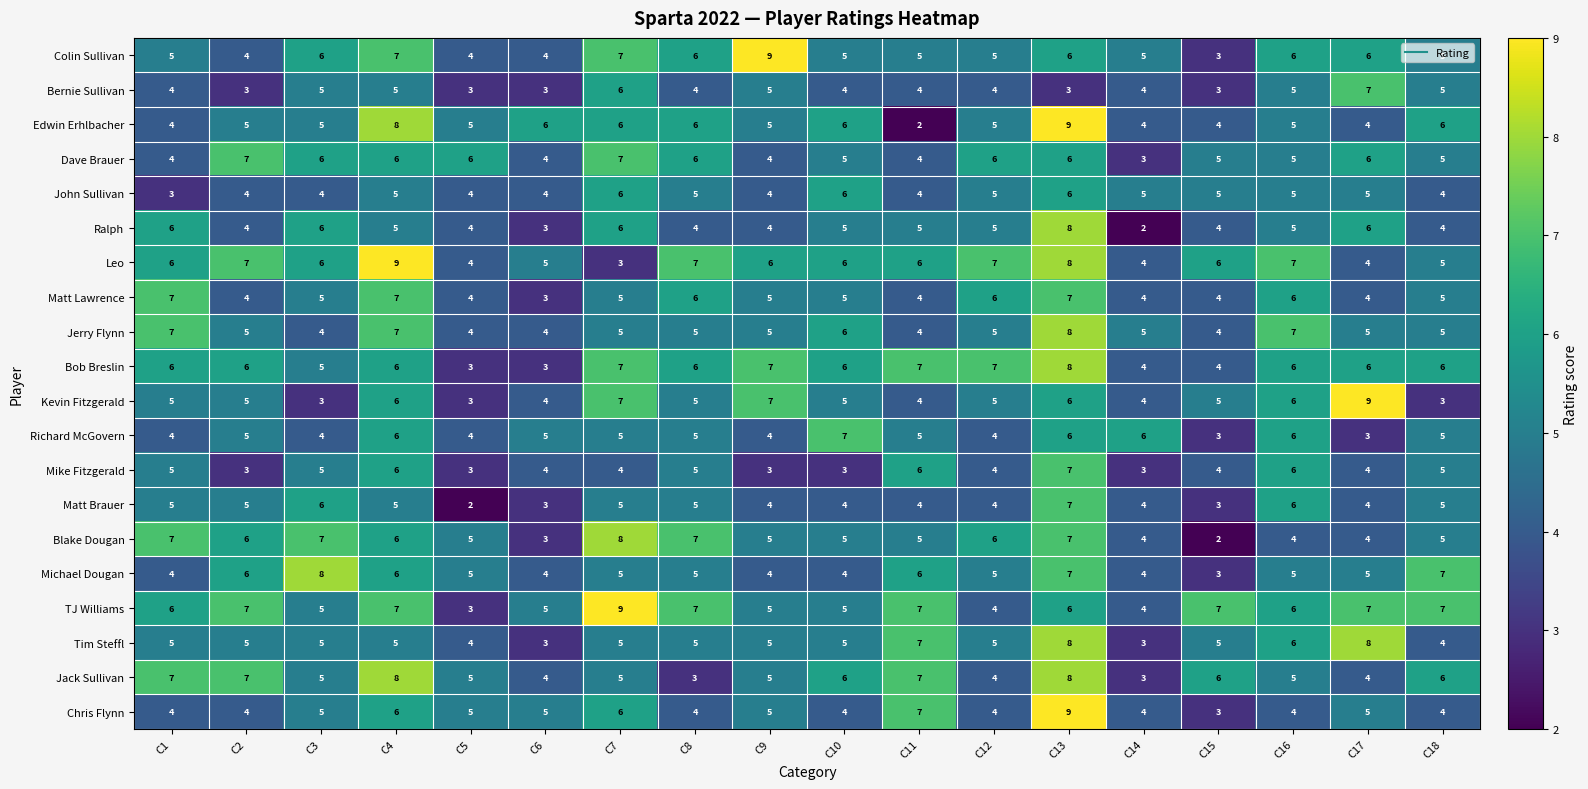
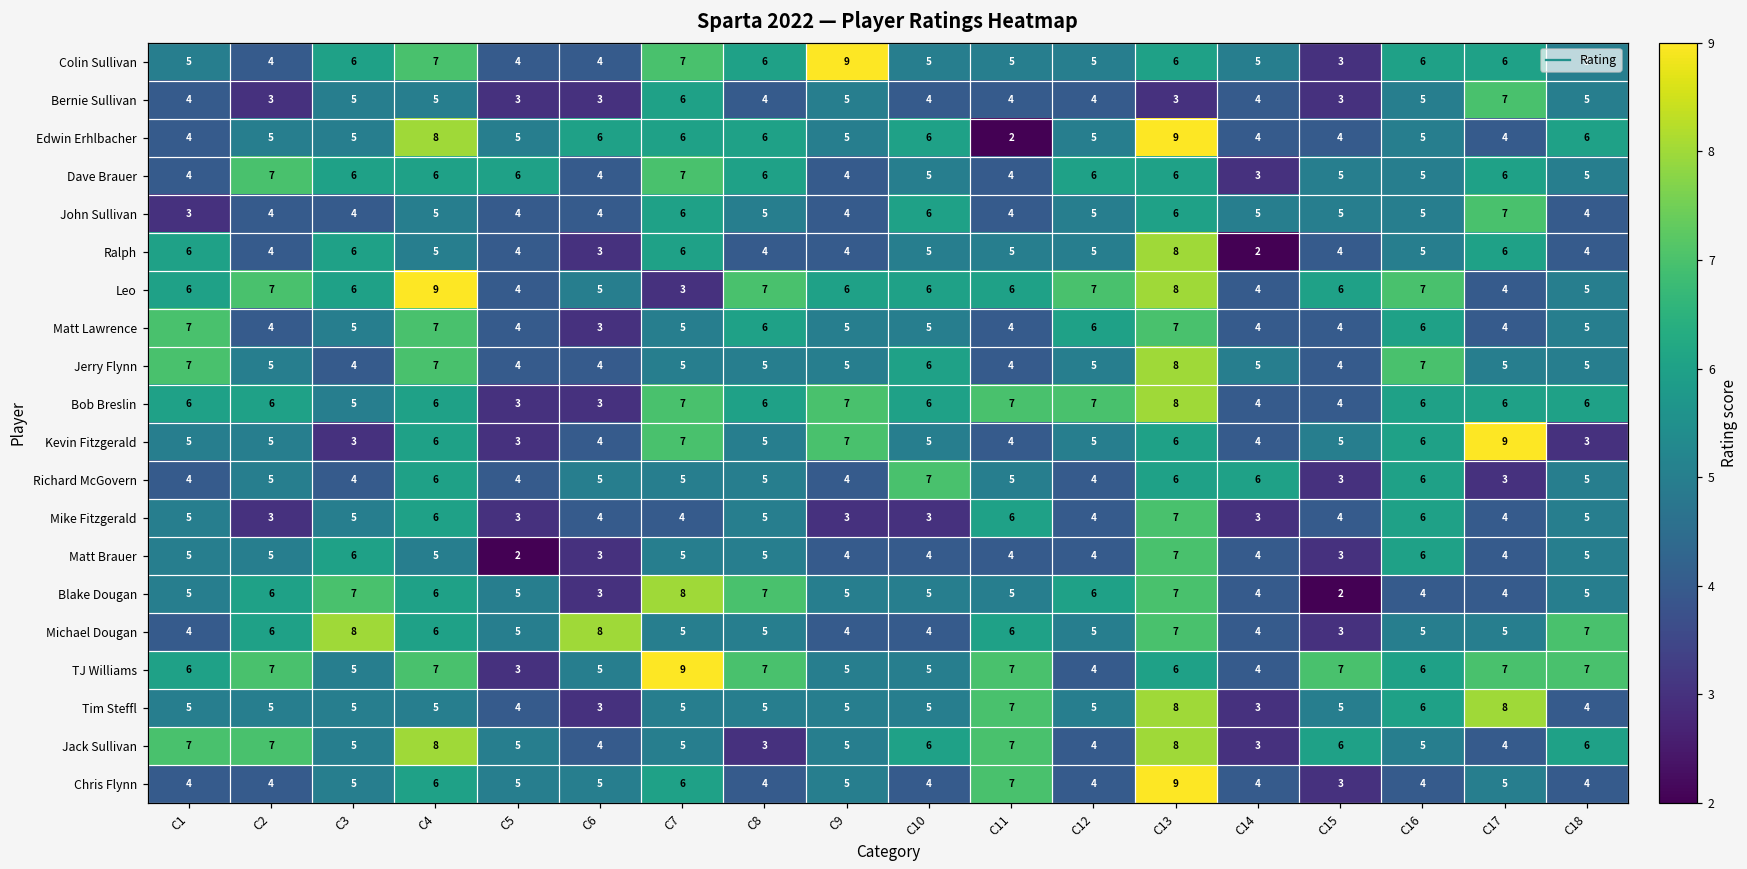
John Sullivan, C17: 5 -> 7
Blake Dougan, C1: 7 -> 5
Michael Dougan, C6: 4 -> 8
